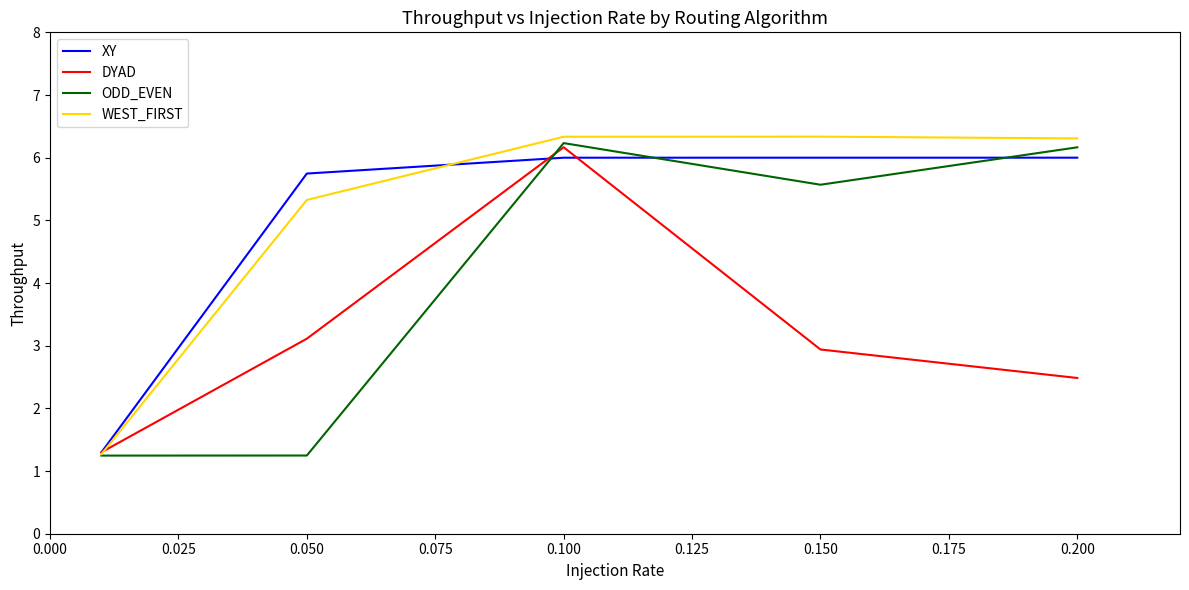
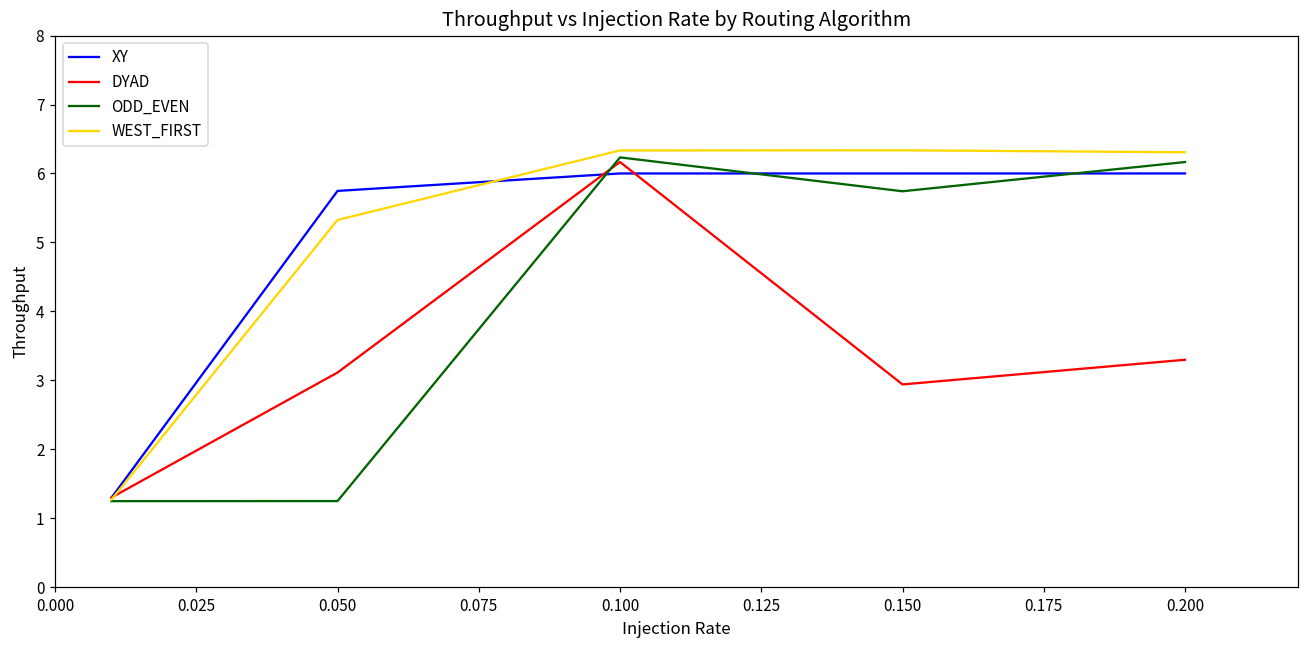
ODD_EVEN, 0.150: 5.6 -> 5.7
DYAD, 0.200: 2.5 -> 3.3
